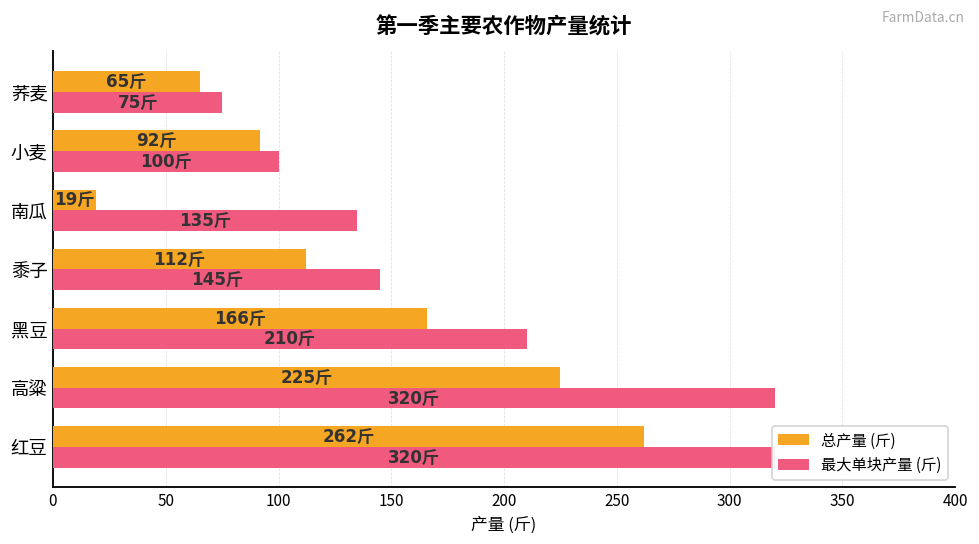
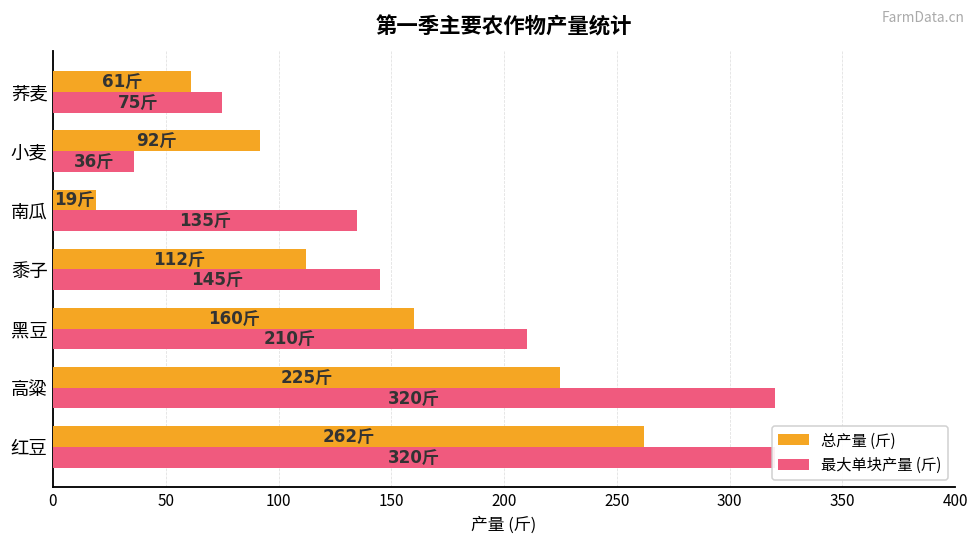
总产量 (斤), 荞麦: 65斤 -> 61斤
最大单块产量 (斤), 小麦: 100斤 -> 36斤
总产量 (斤), 黑豆: 166斤 -> 160斤
